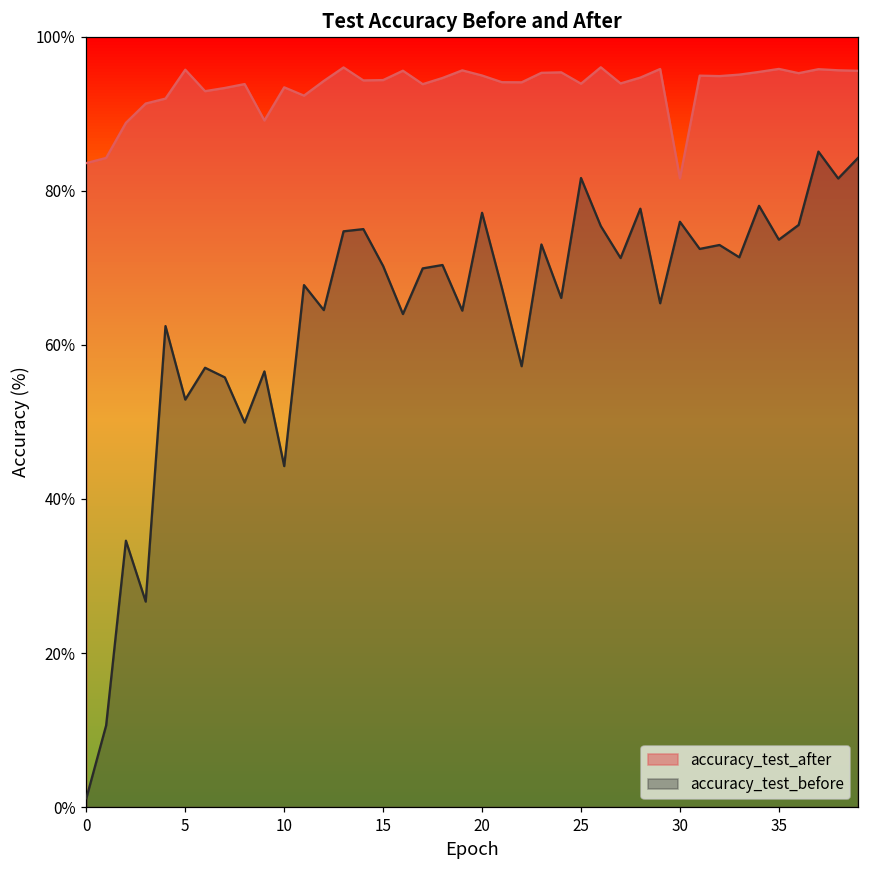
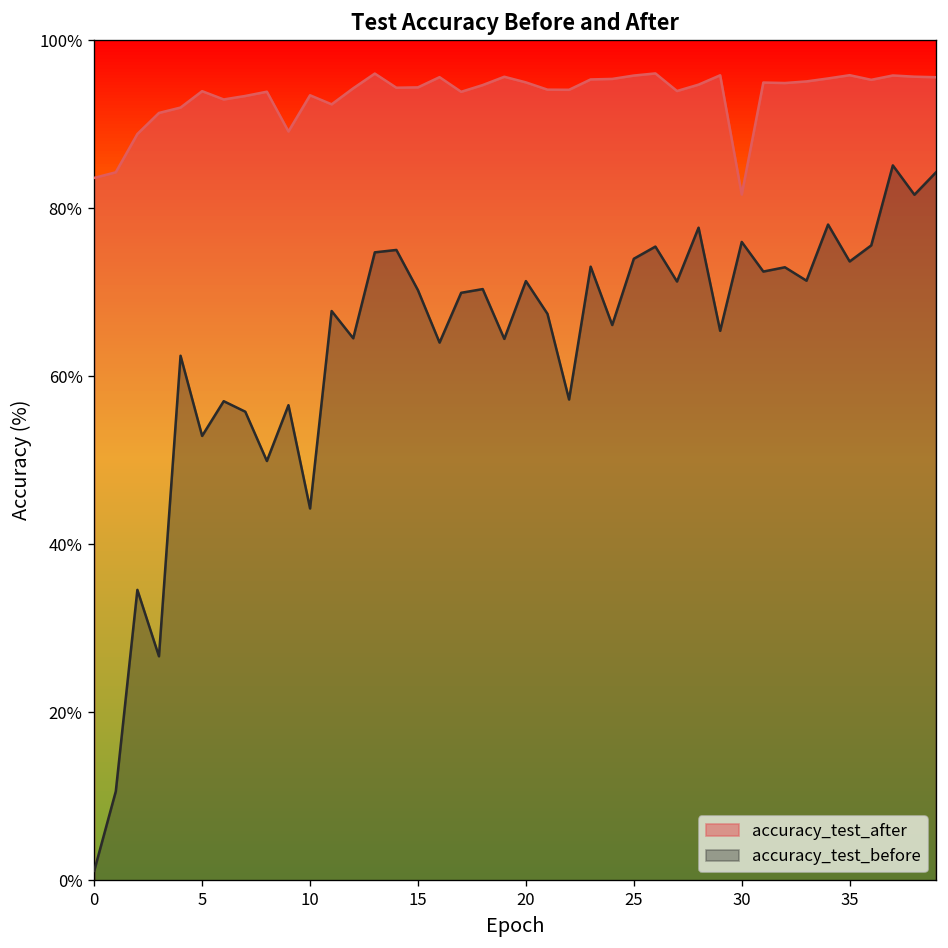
accuracy_test_after, 5: 96% -> 94%
accuracy_test_before, 20: 77% -> 71%
accuracy_test_after, 25: 94% -> 96%
accuracy_test_before, 25: 82% -> 74%
